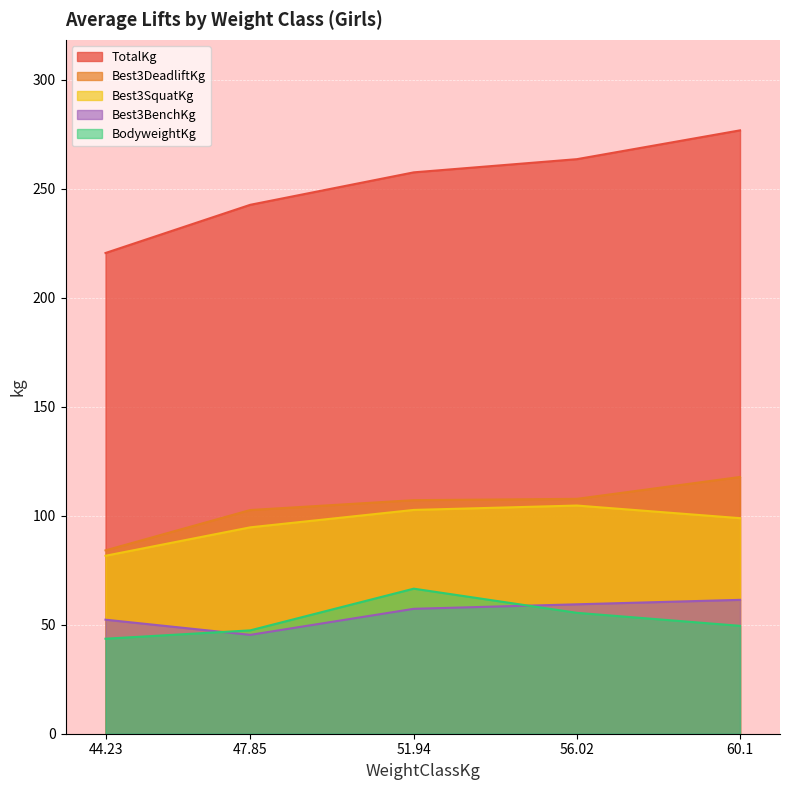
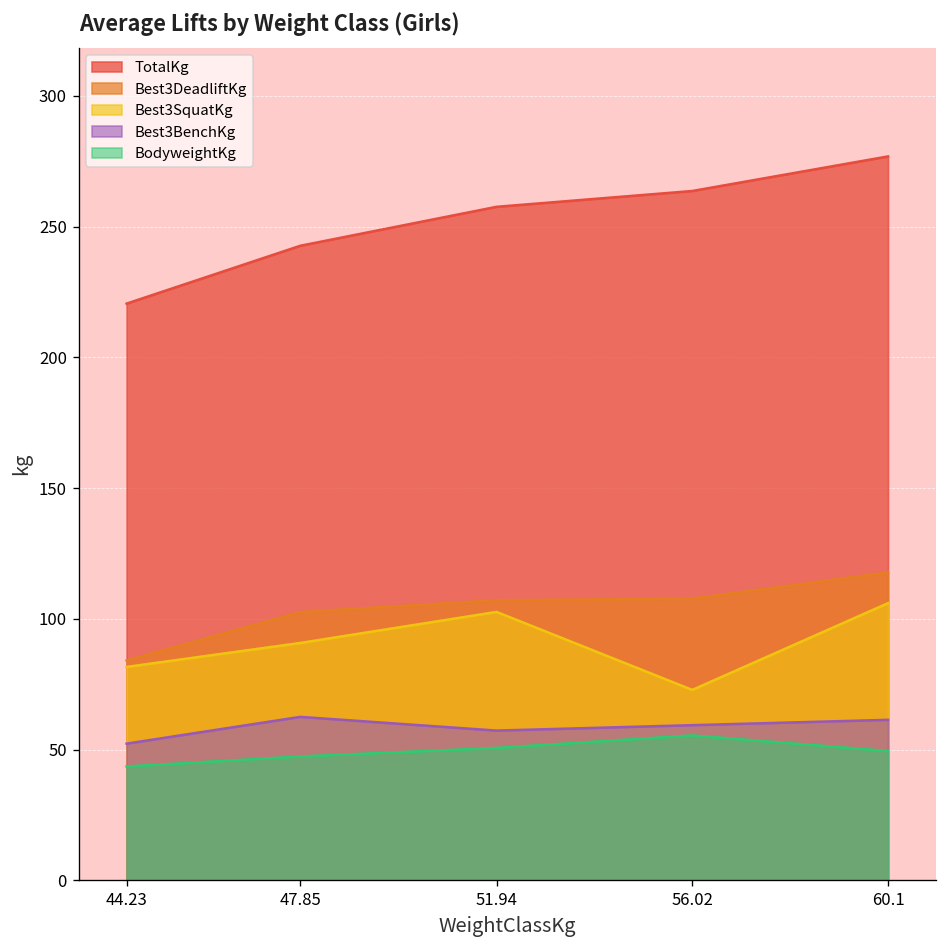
Best3SquatKg, 47.85: 95 -> 91
Best3BenchKg, 47.85: 45 -> 63
BodyweightKg, 51.94: 67 -> 51
Best3SquatKg, 56.02: 105 -> 73
Best3SquatKg, 60.1: 99 -> 106
